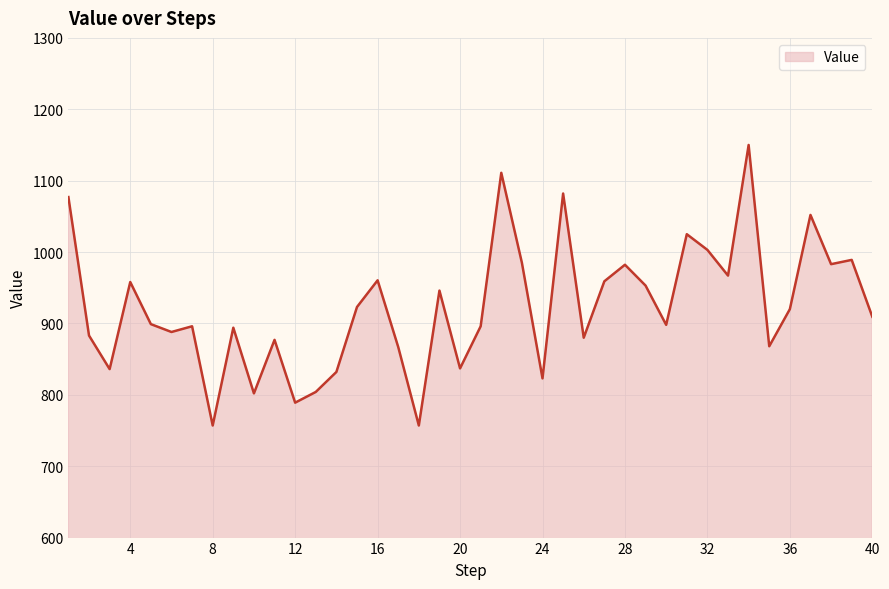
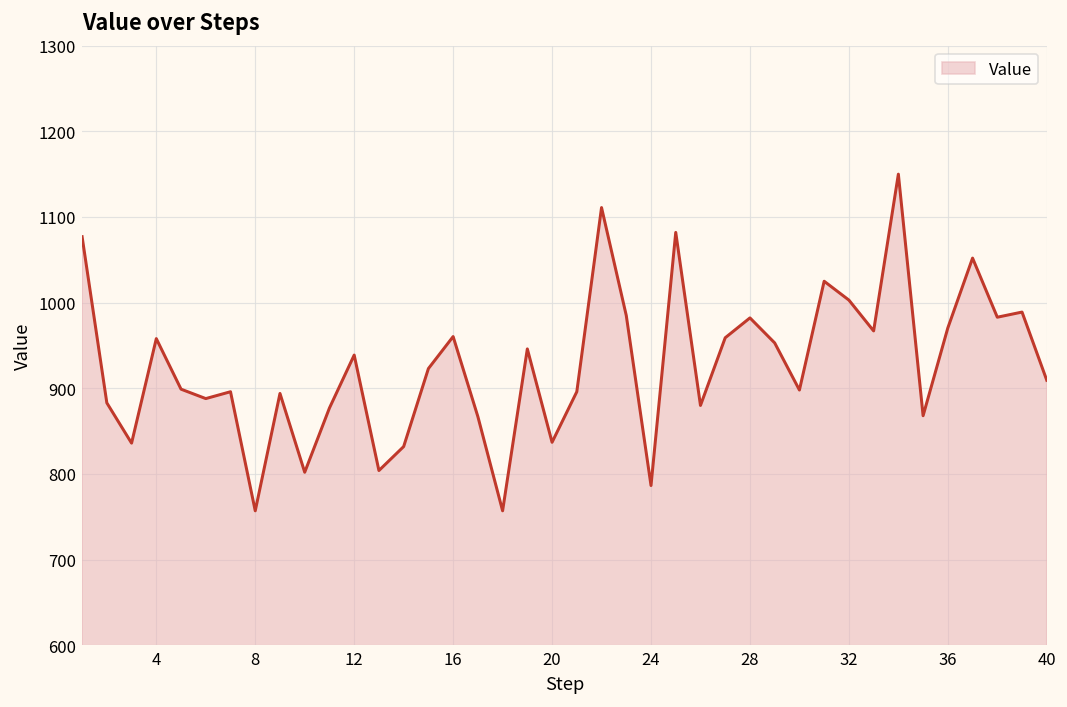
12: 790 -> 940
24: 820 -> 790
36: 920 -> 970
